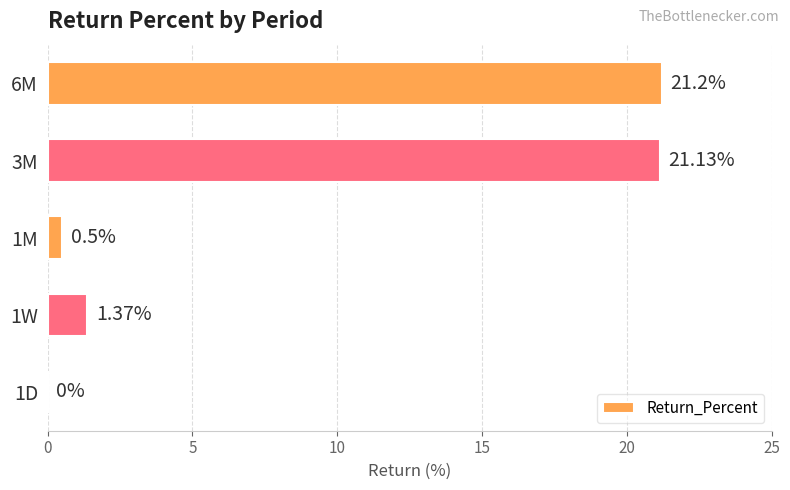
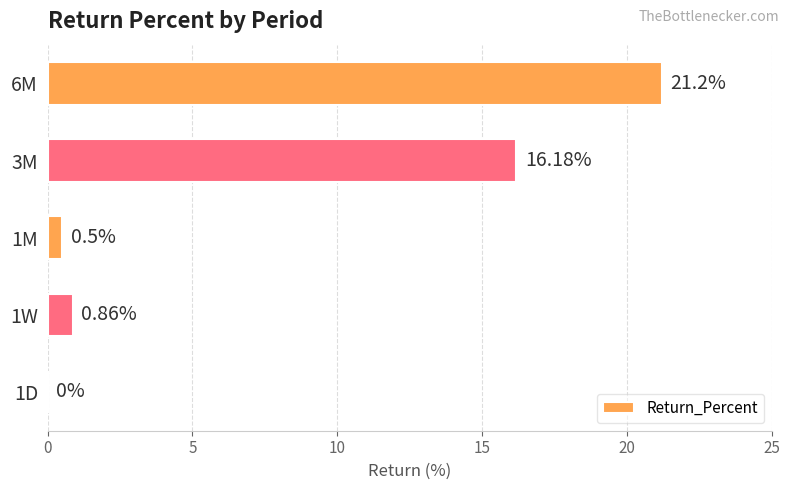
3M: 21.13% -> 16.18%
1W: 1.37% -> 0.86%
